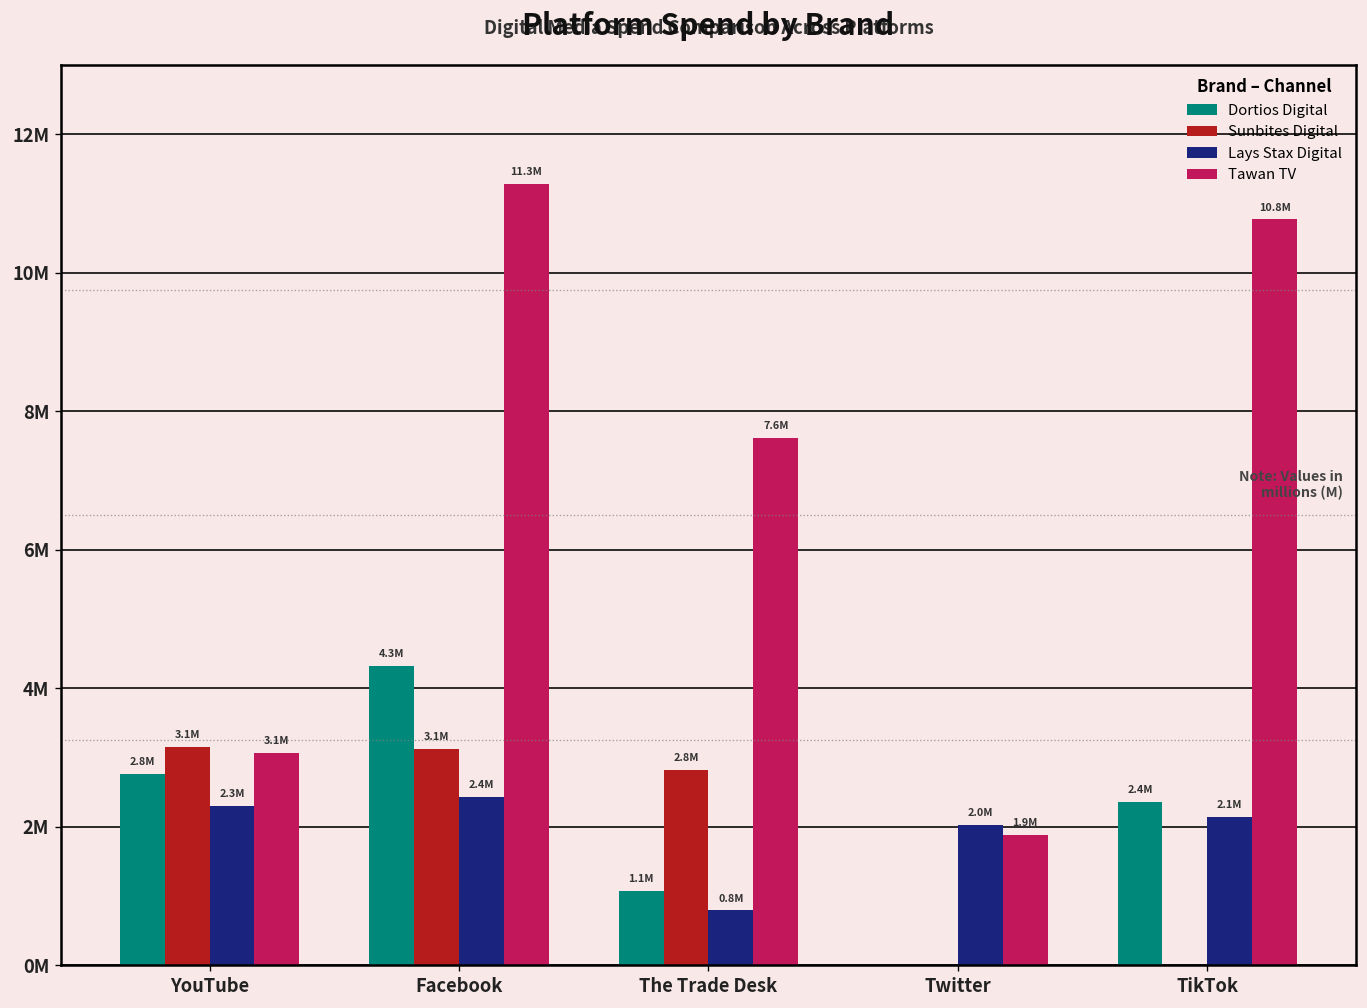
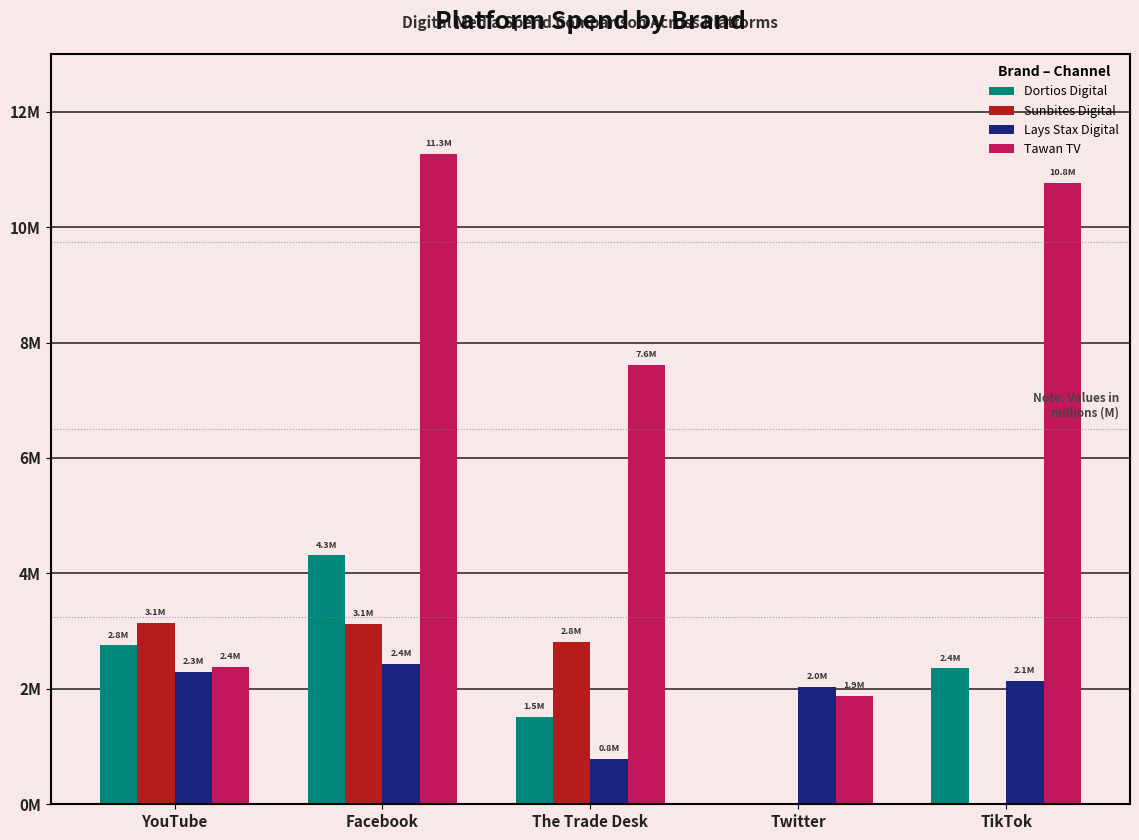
Tawan TV, YouTube: 3.1M -> 2.4M
Dortios Digital, The Trade Desk: 1.1M -> 1.5M
